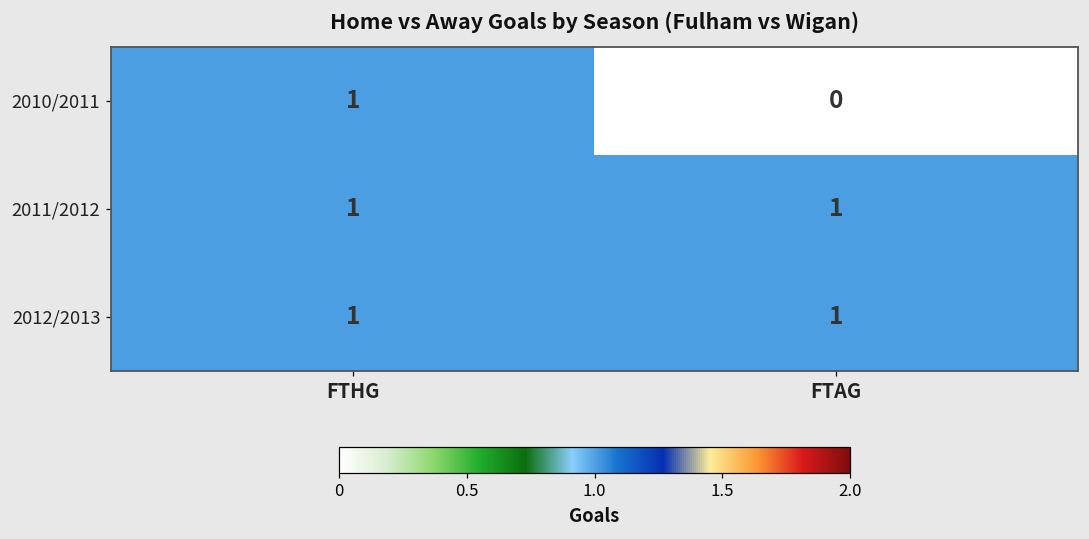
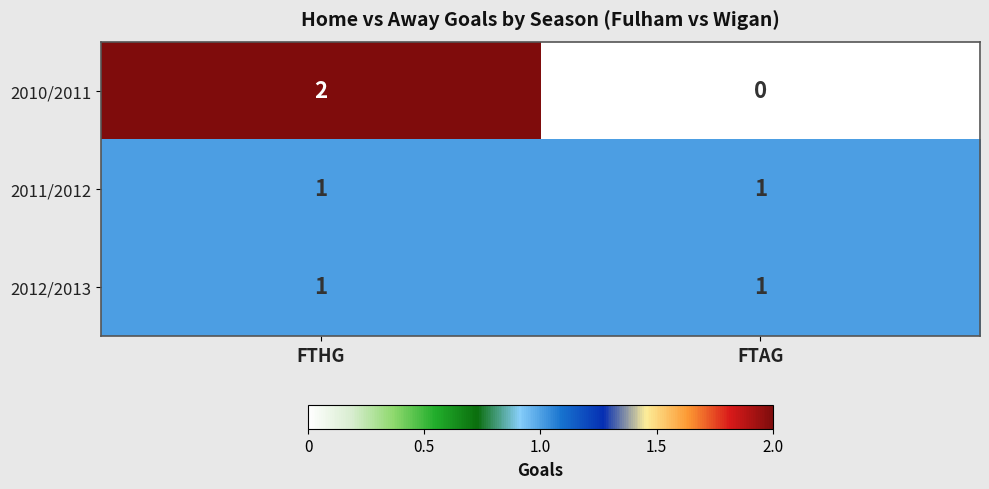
2010/2011, FTHG: 1 -> 2
